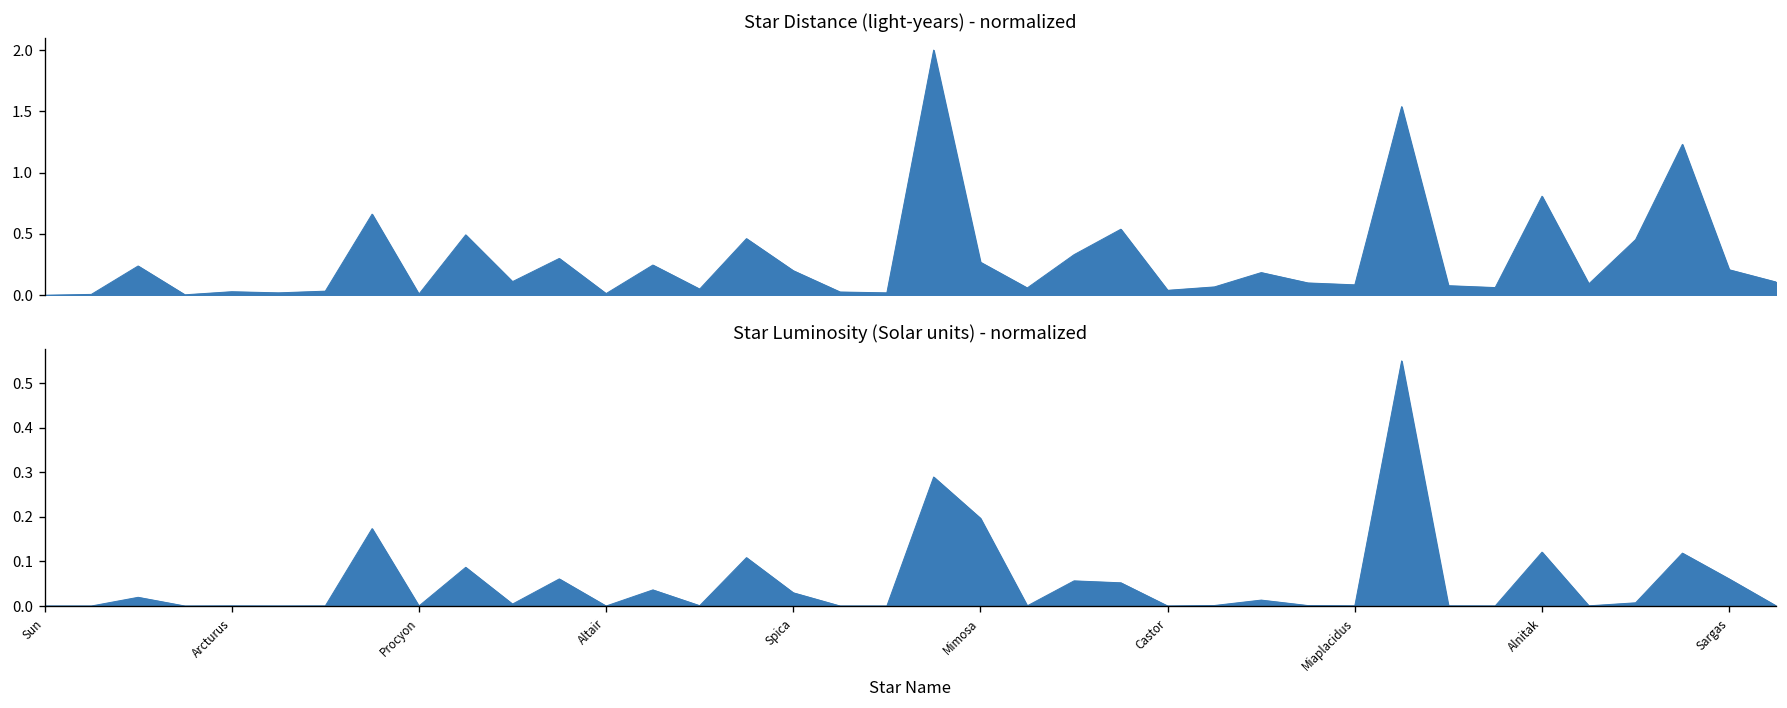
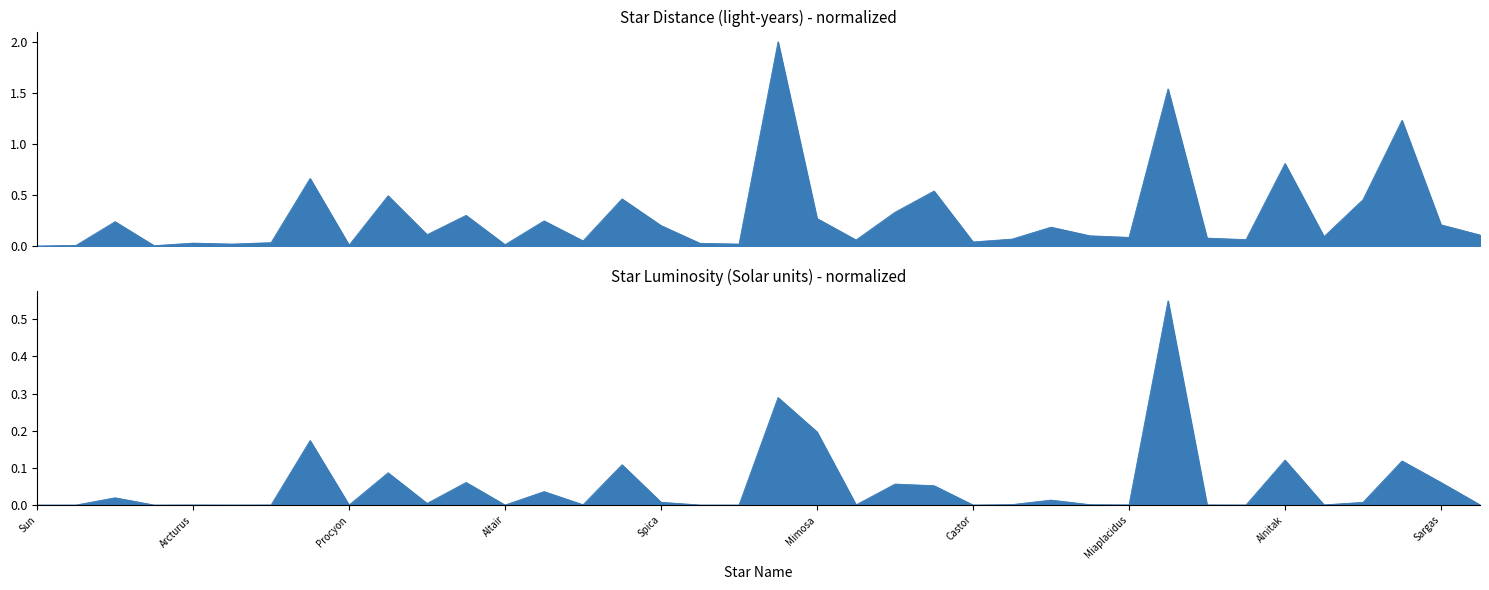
Star Luminosity (Solar units) - normalized, Spica: 0.03 -> 0.01
